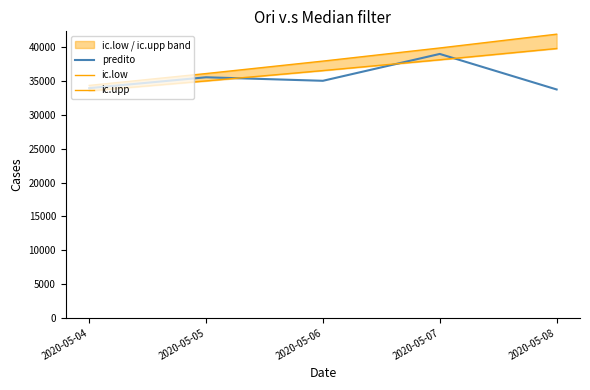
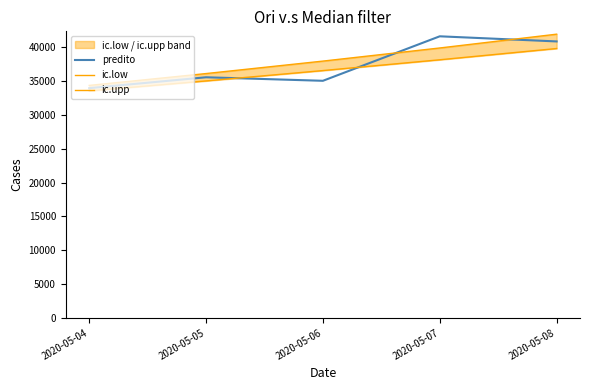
predito, 2020-05-07: 39000 -> 42000
predito, 2020-05-08: 34000 -> 41000
